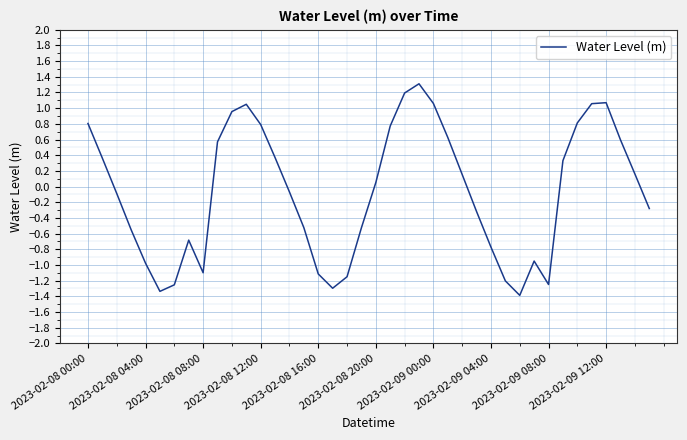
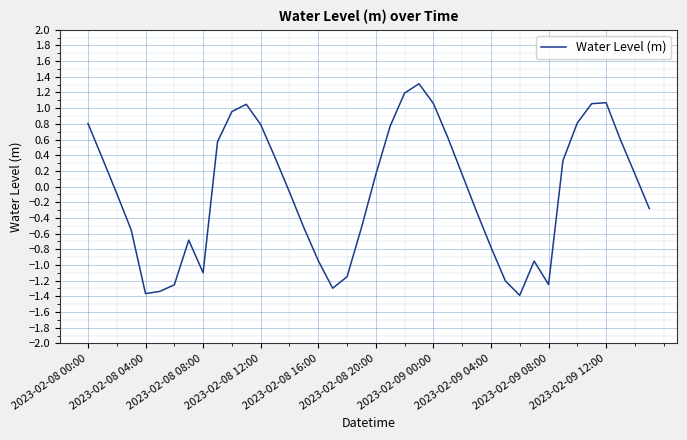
2023-02-08 04:00: -1.0 -> -1.4
2023-02-08 16:00: -1.1 -> -0.9
2023-02-08 20:00: 0.1 -> 0.2
